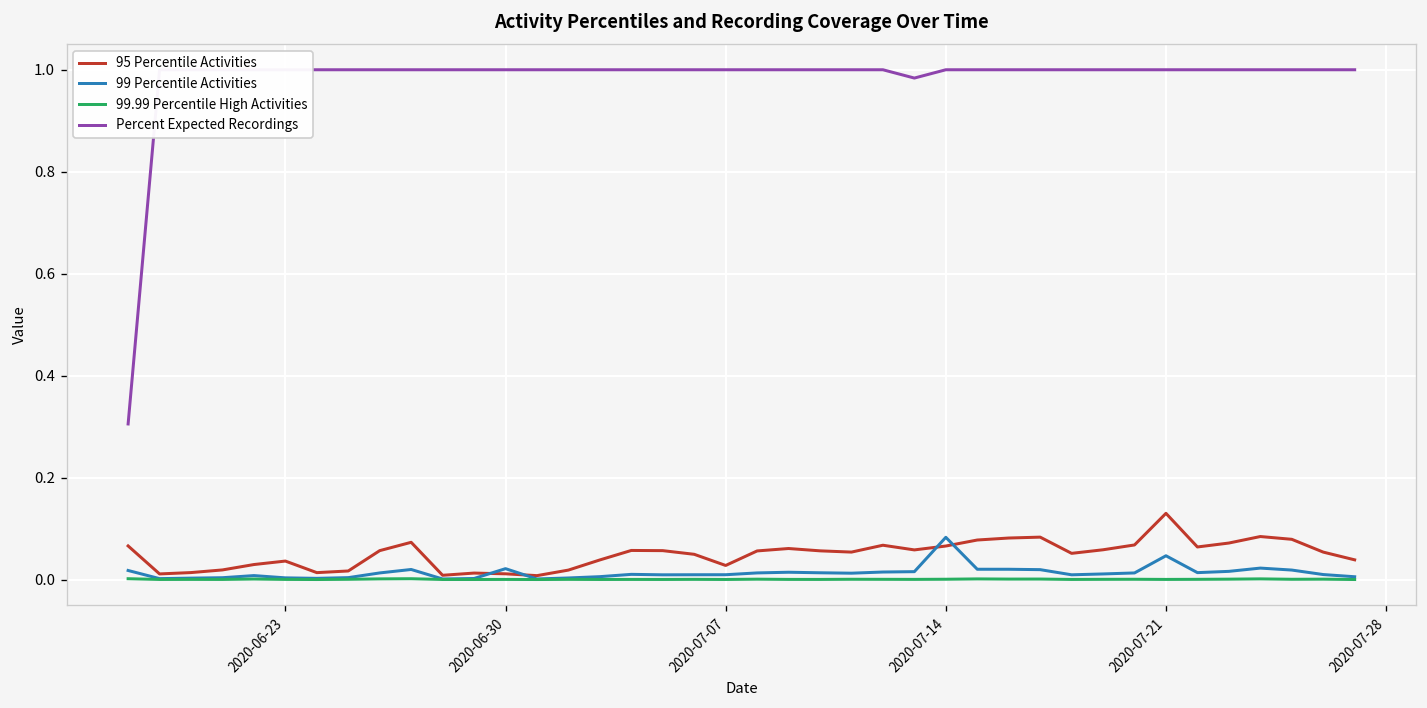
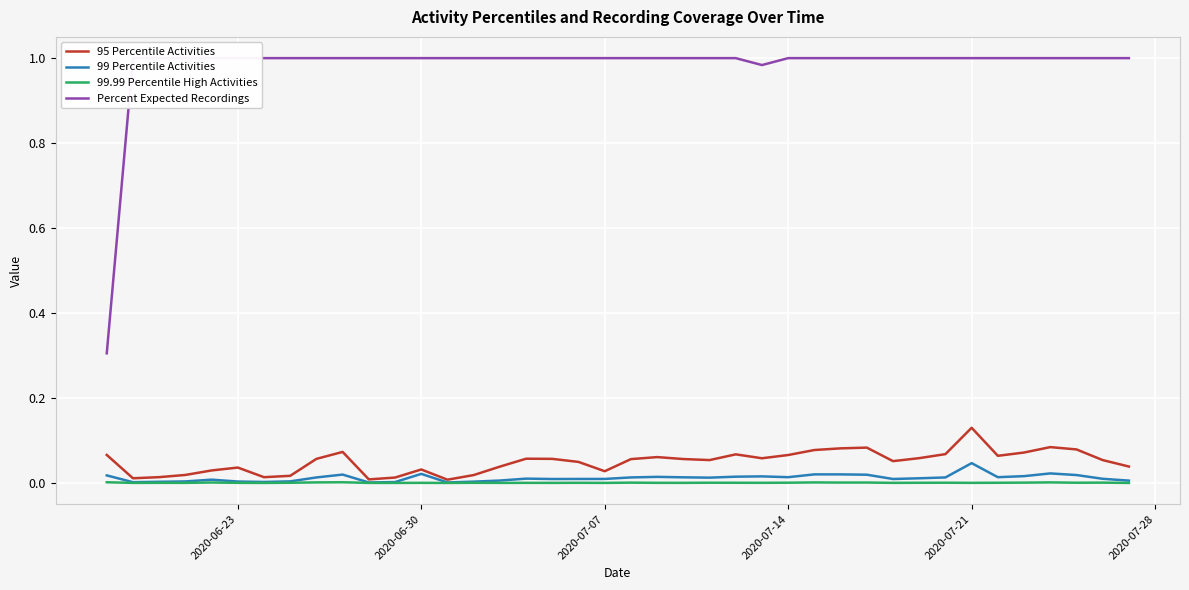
95 Percentile Activities, 2020-06-30: 0.01 -> 0.03
99 Percentile Activities, 2020-07-14: 0.08 -> 0.01
